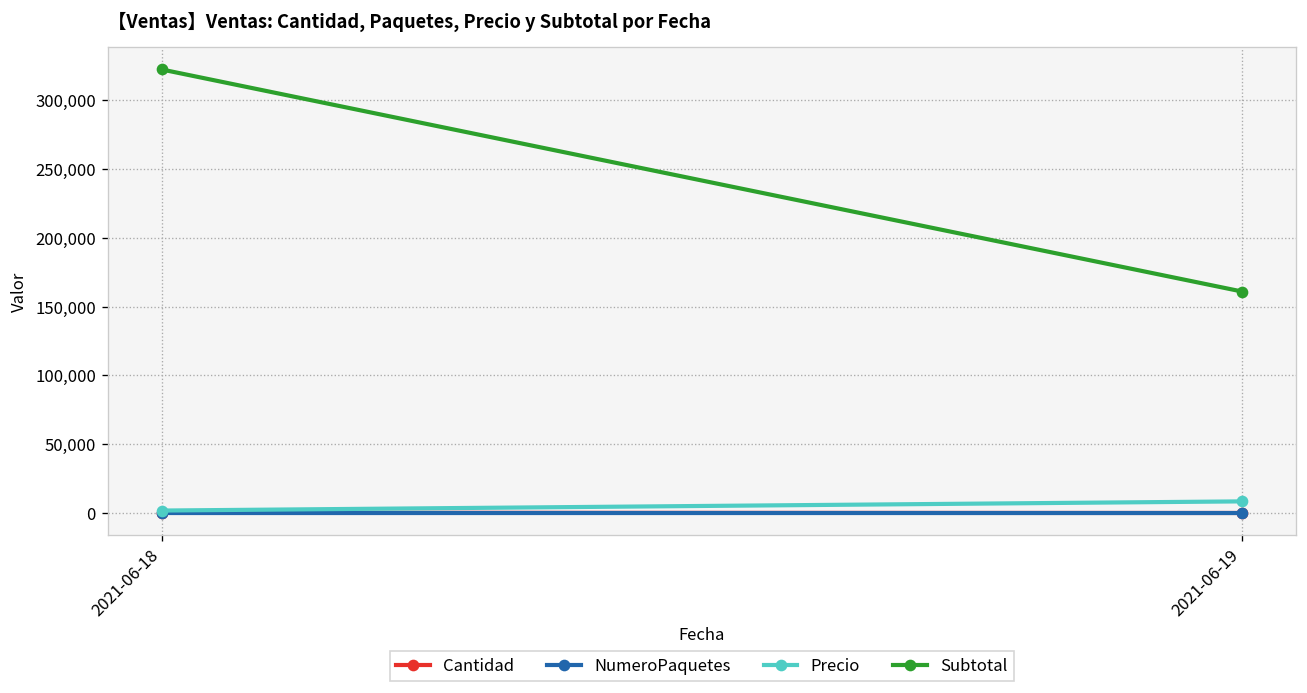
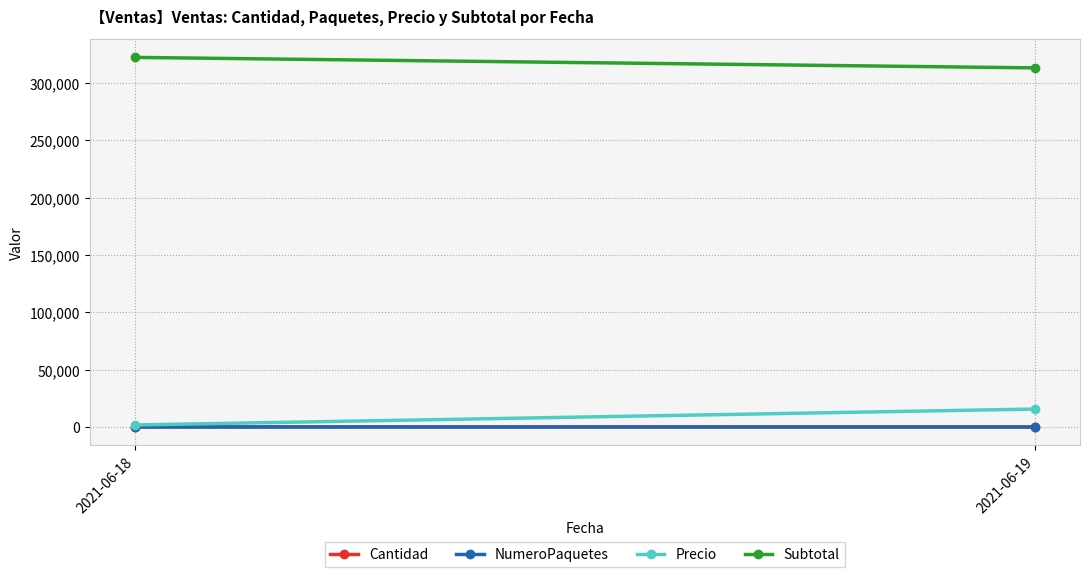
Precio, 2021-06-19: 8,000 -> 16,000
Subtotal, 2021-06-19: 161,000 -> 313,000
